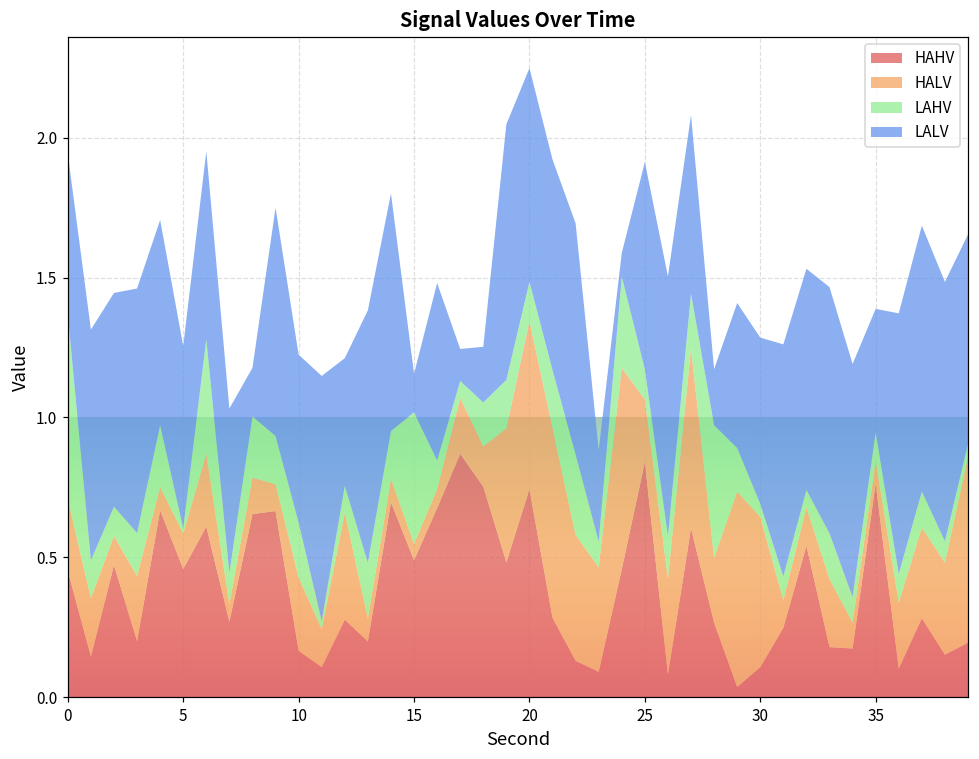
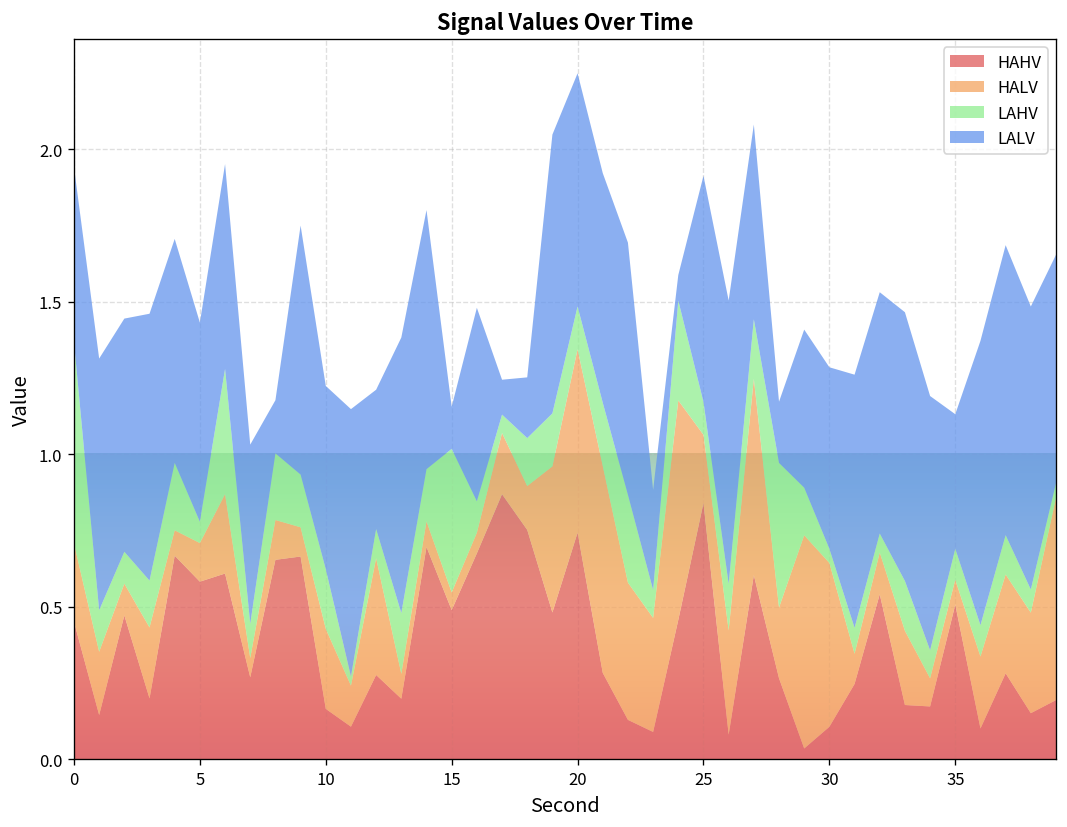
HAHV, 5: 0.46 -> 0.58
LAHV, 5: 0.02 -> 0.07
HAHV, 35: 0.76 -> 0.51
